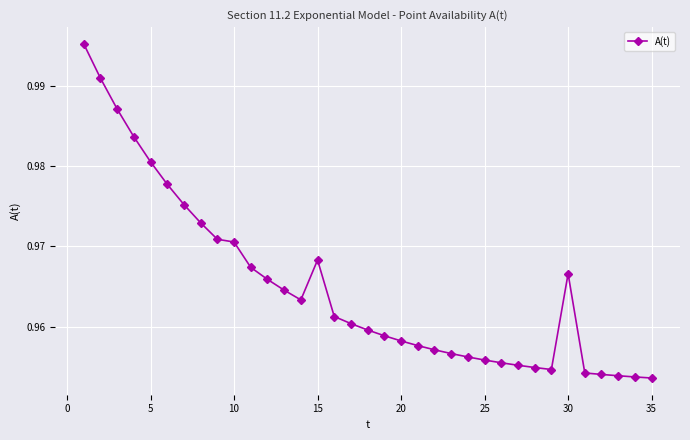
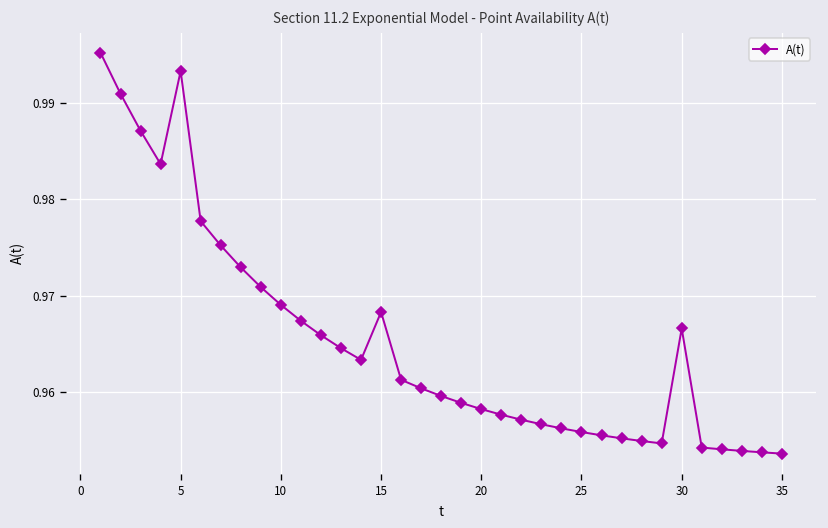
5: 0.981 -> 0.993
10: 0.971 -> 0.969
